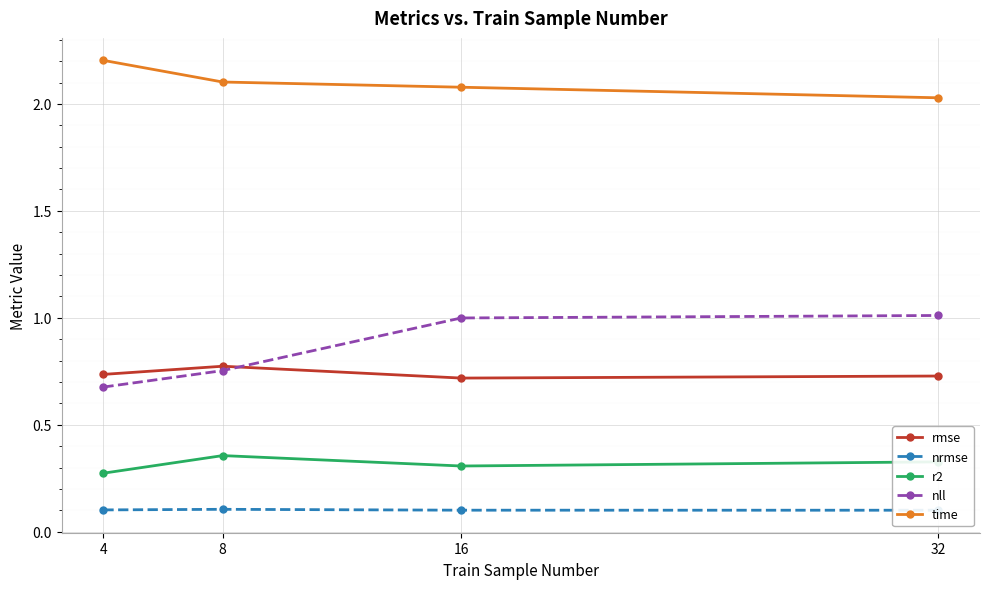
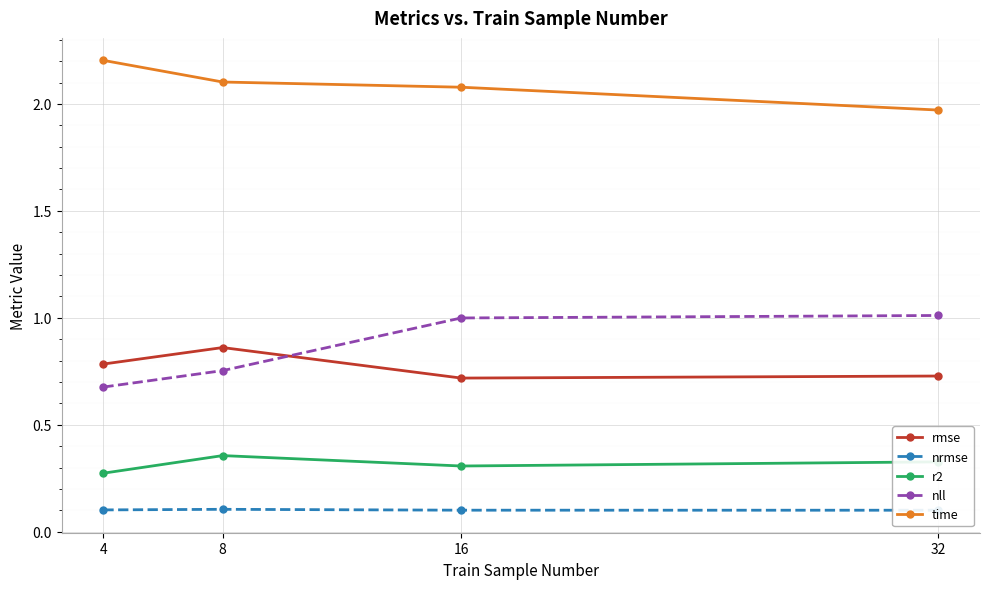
rmse, 4: 0.74 -> 0.78
rmse, 8: 0.77 -> 0.86
time, 32: 2.03 -> 1.97
